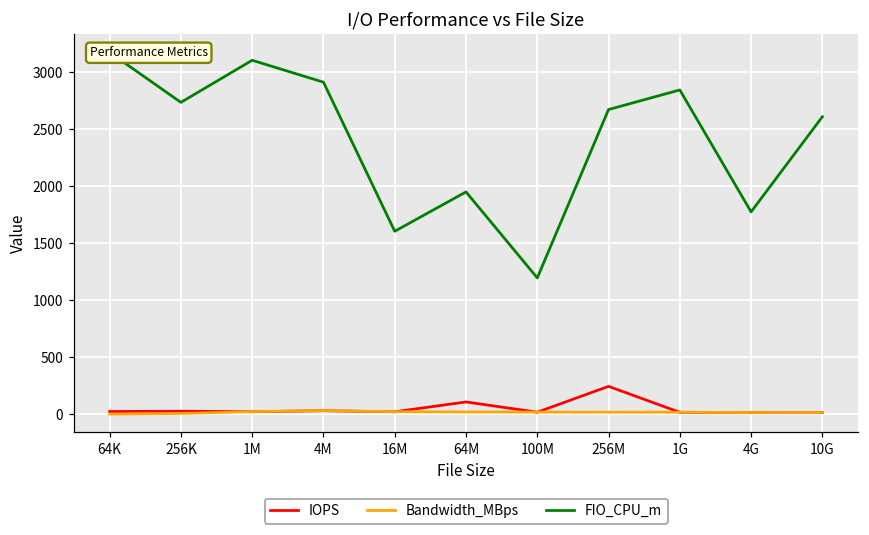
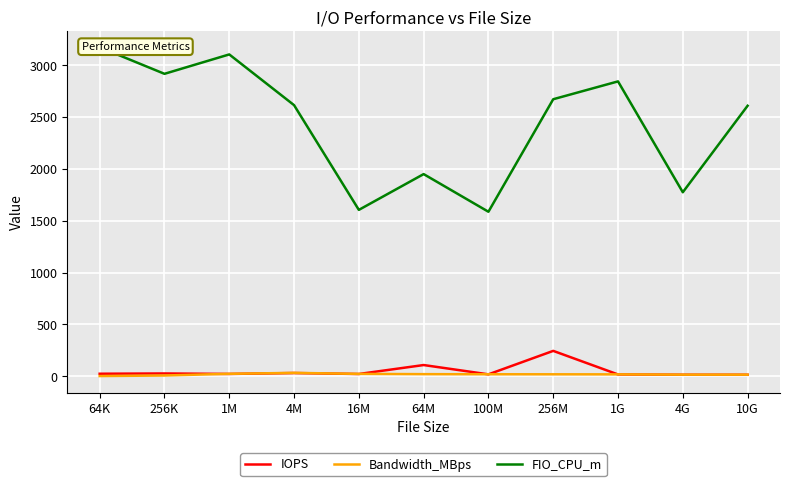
FIO_CPU_m, 256K: 2730 -> 2920
FIO_CPU_m, 4M: 2910 -> 2610
FIO_CPU_m, 100M: 1200 -> 1590
